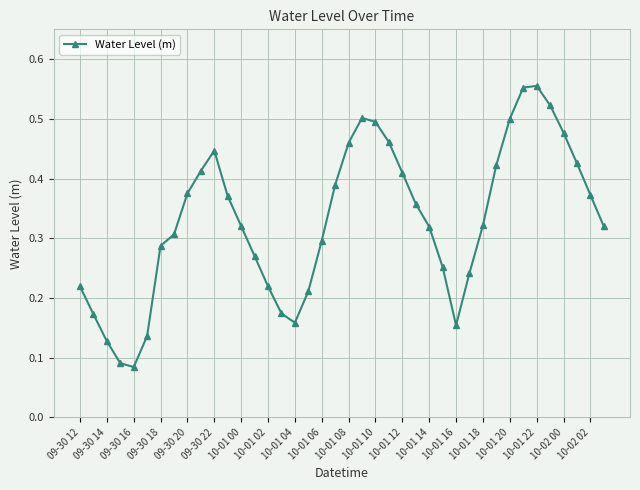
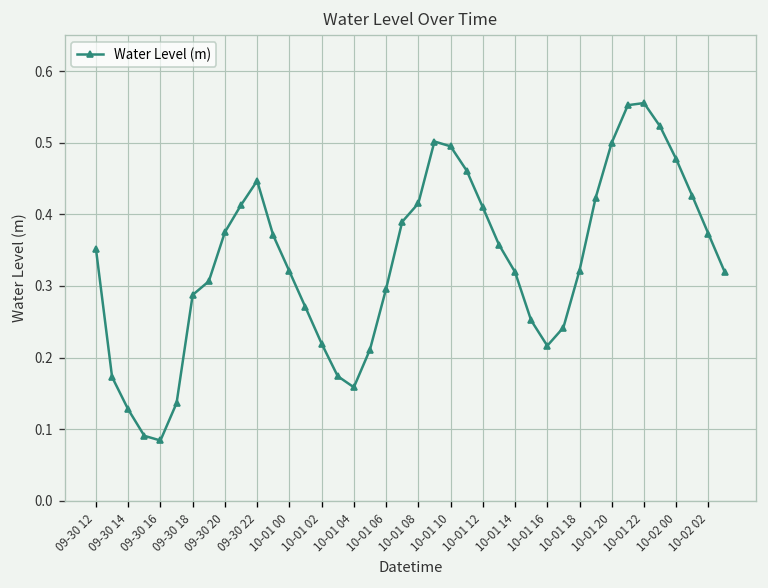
09-30 12: 0.22 -> 0.35
10-01 08: 0.46 -> 0.42
10-01 16: 0.15 -> 0.22
